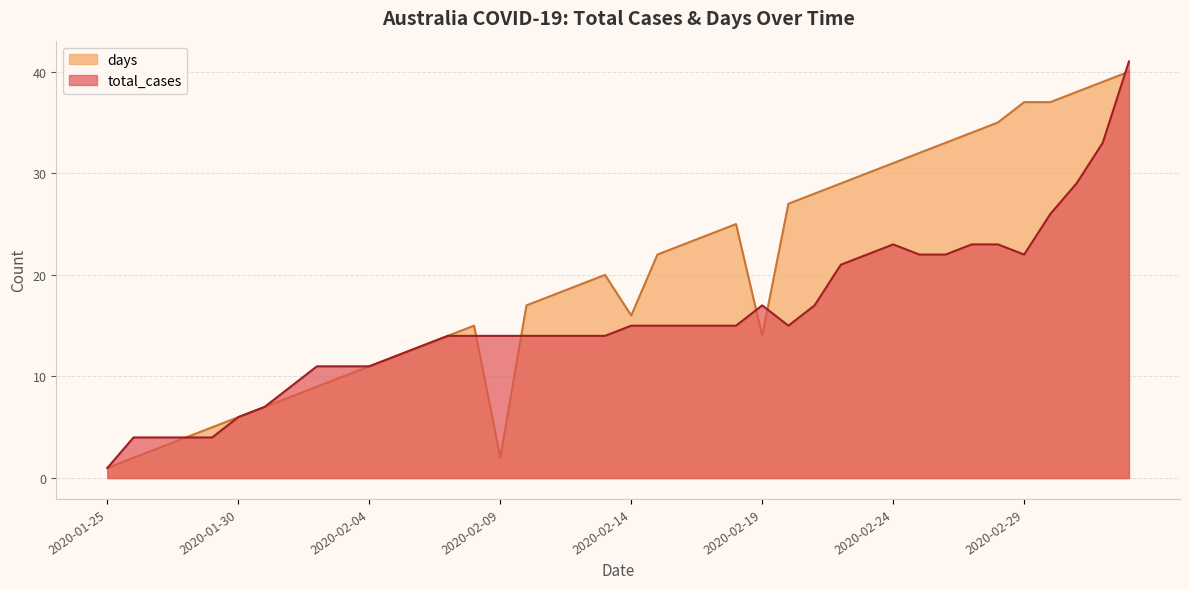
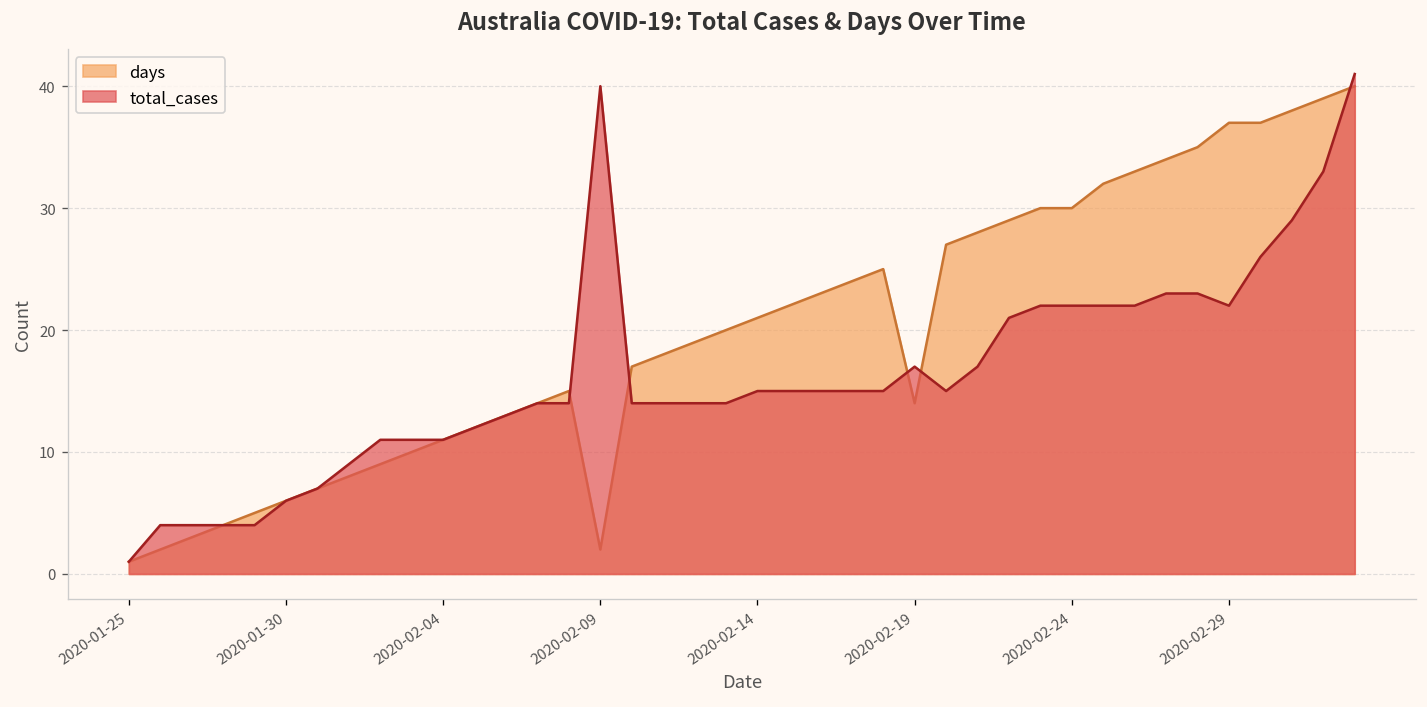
total_cases, 2020-02-09: 14 -> 40
days, 2020-02-14: 16 -> 21
days, 2020-02-24: 31 -> 30
total_cases, 2020-02-24: 23 -> 22
